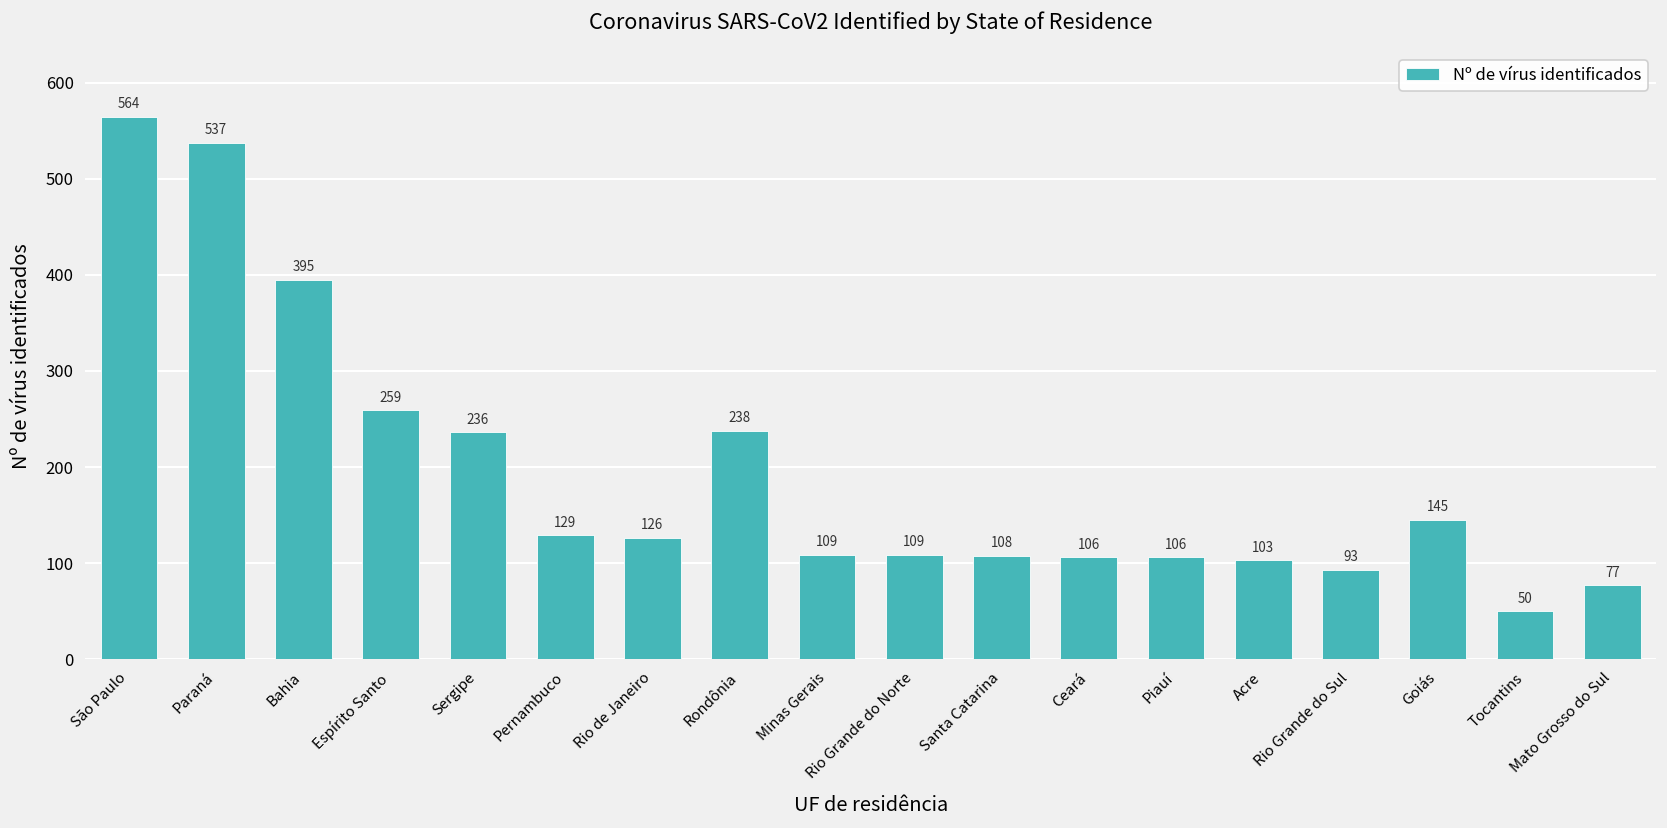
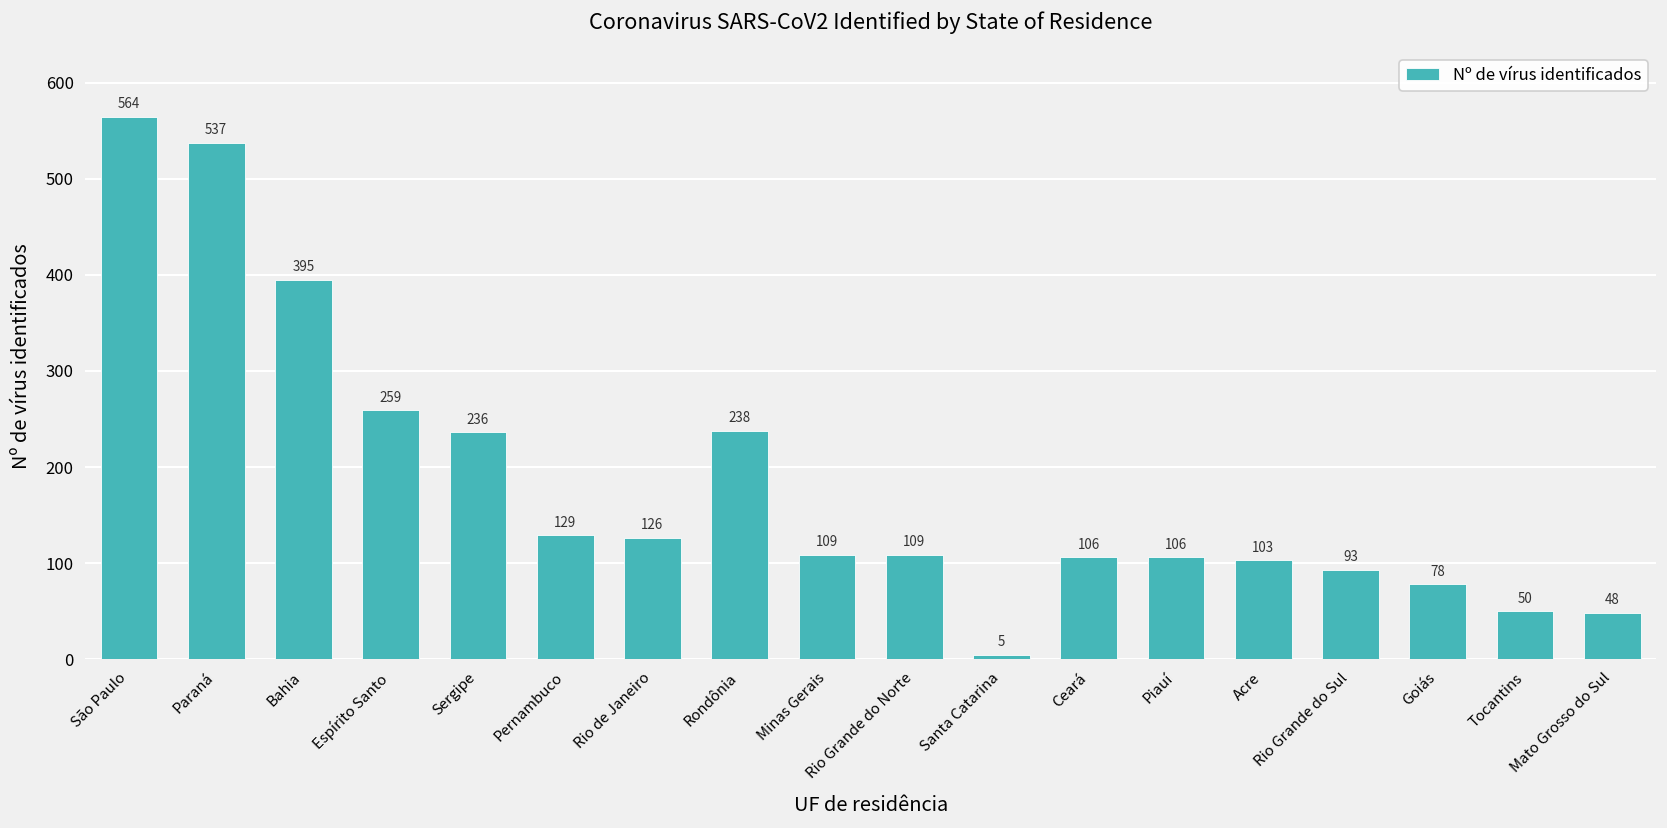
Santa Catarina: 108 -> 5
Goiás: 145 -> 78
Mato Grosso do Sul: 77 -> 48
